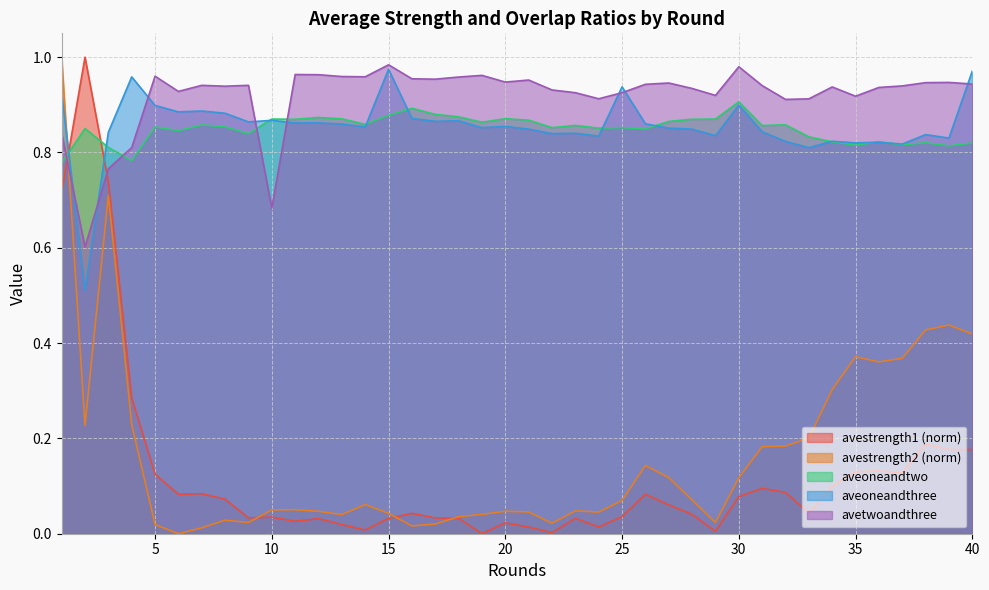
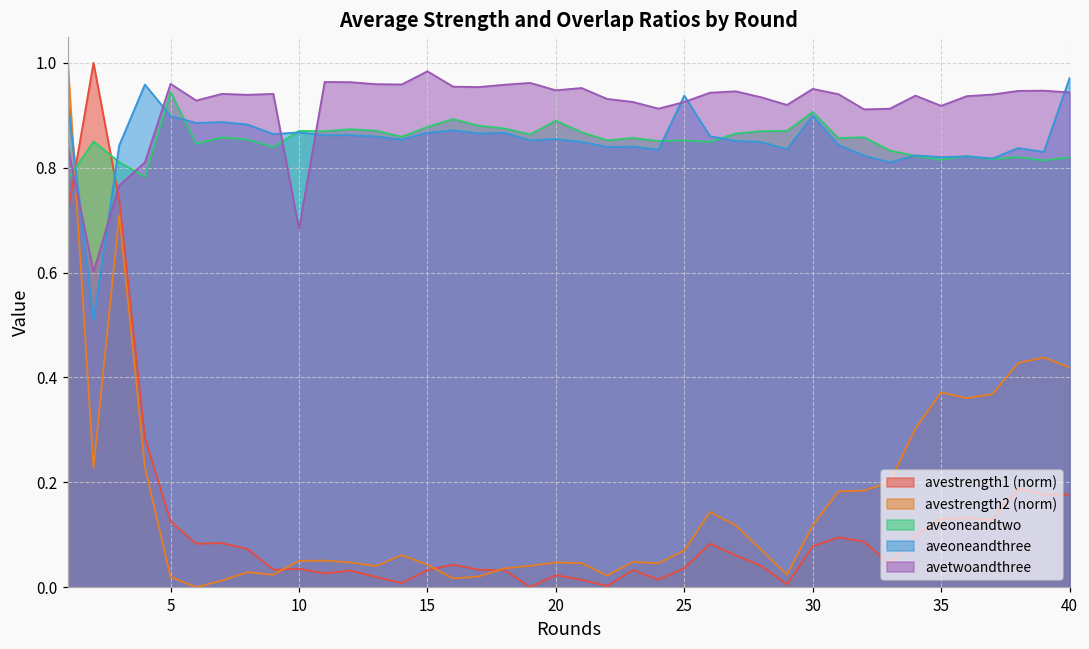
aveoneandtwo, 5: 0.85 -> 0.94
aveoneandthree, 15: 0.97 -> 0.87
aveoneandtwo, 20: 0.87 -> 0.89
avetwoandthree, 30: 0.98 -> 0.95
